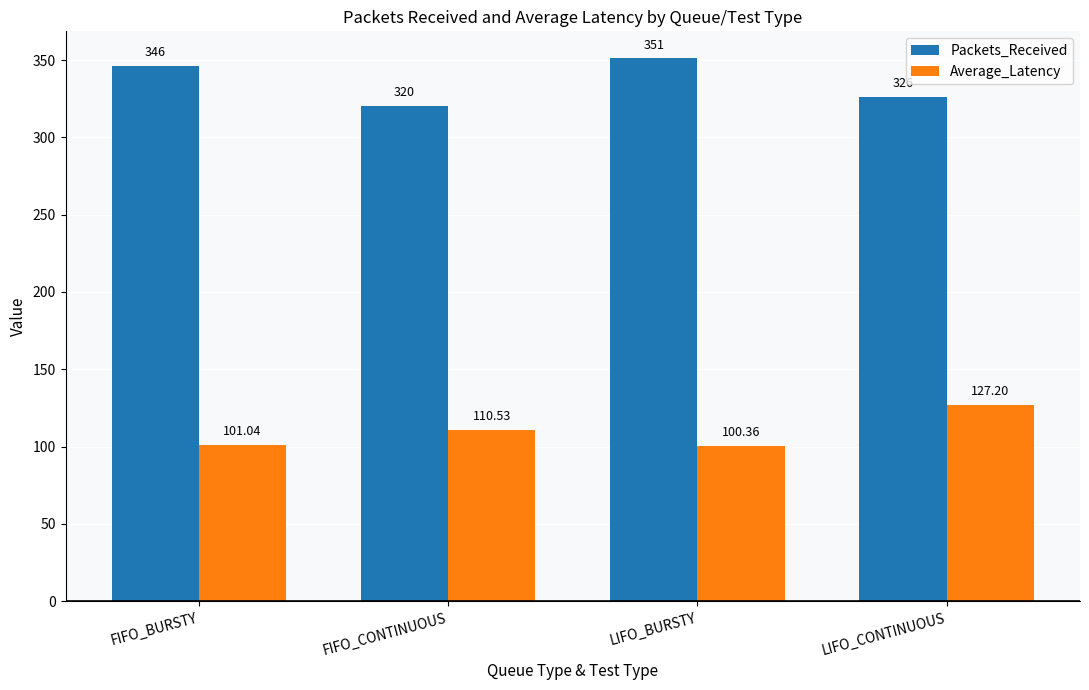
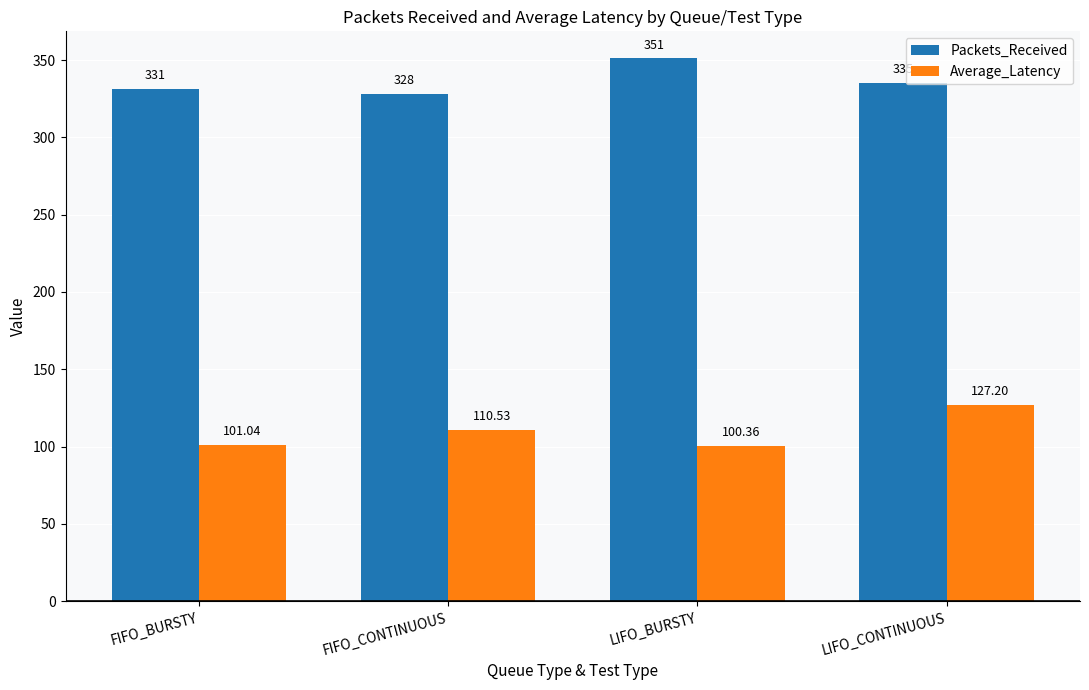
Packets_Received, FIFO_BURSTY: 346 -> 331
Packets_Received, FIFO_CONTINUOUS: 320 -> 328
Packets_Received, LIFO_CONTINUOUS: 326 -> 335
